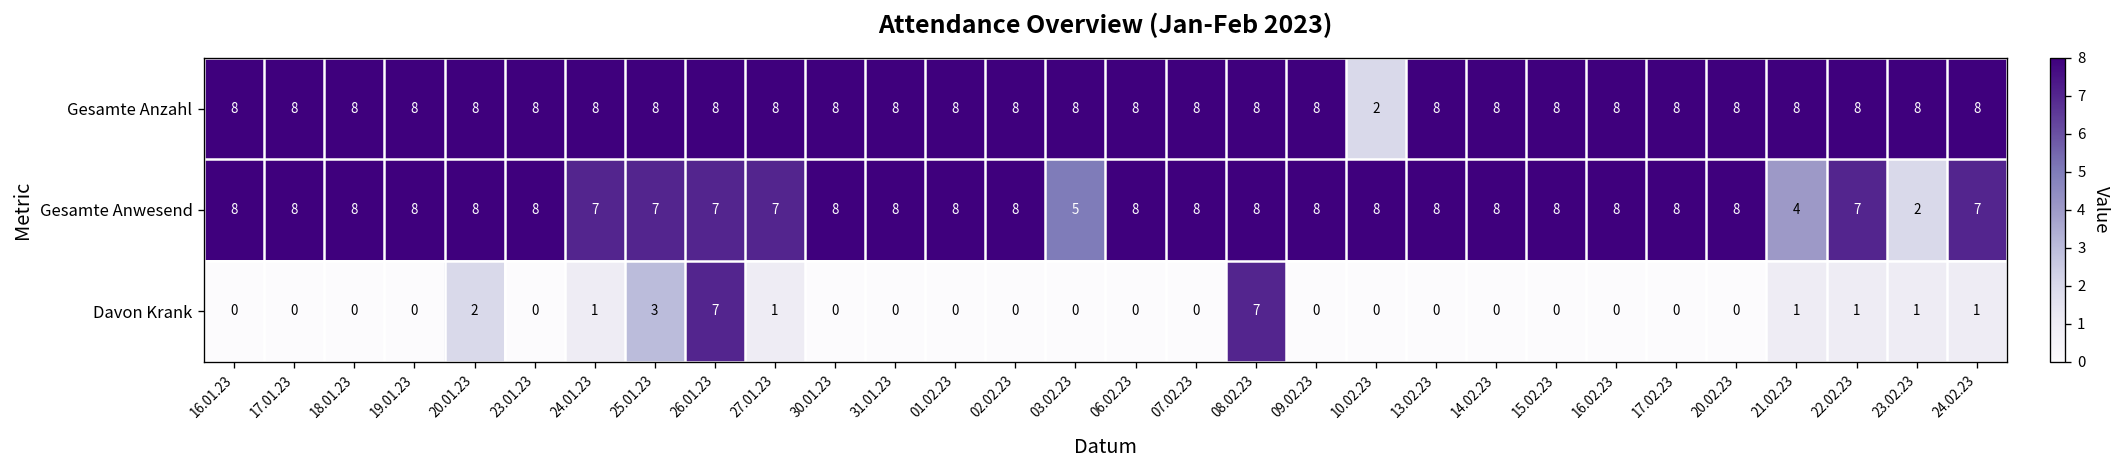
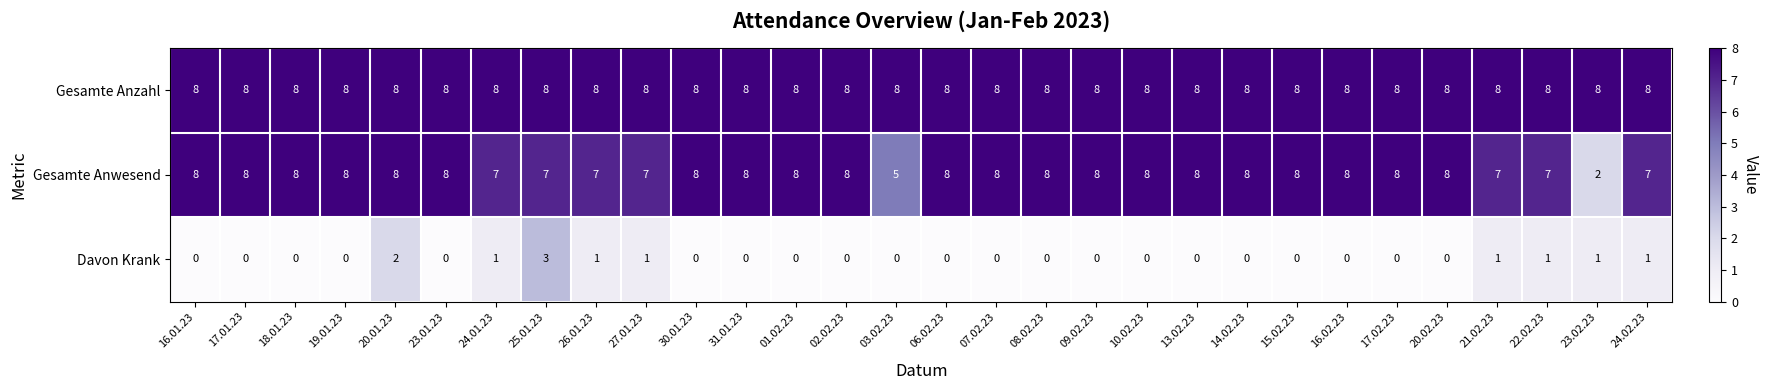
Gesamte Anzahl, 10.02.23: 2 -> 8
Gesamte Anwesend, 21.02.23: 4 -> 7
Davon Krank, 26.01.23: 7 -> 1
Davon Krank, 08.02.23: 7 -> 0
